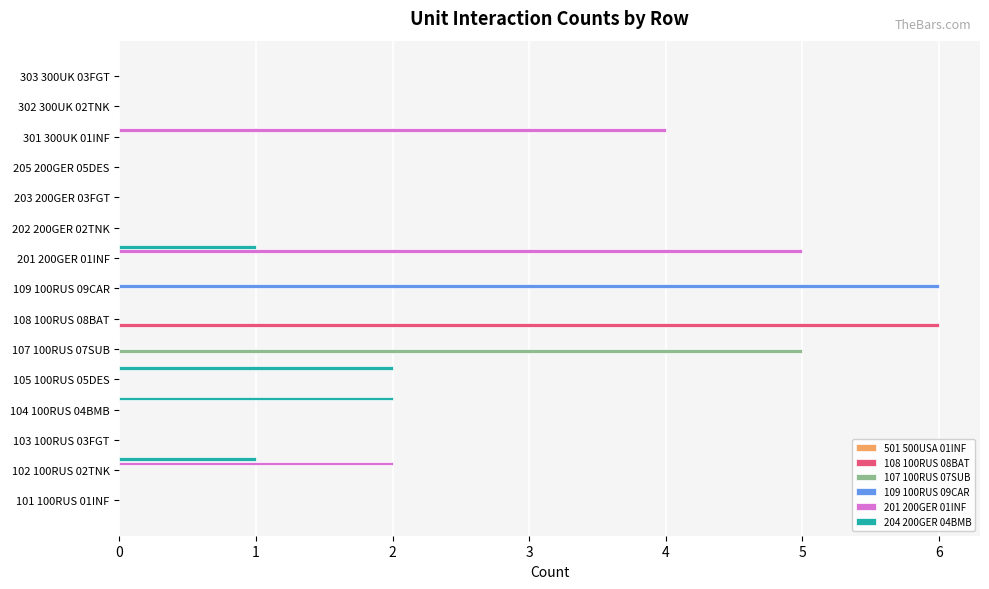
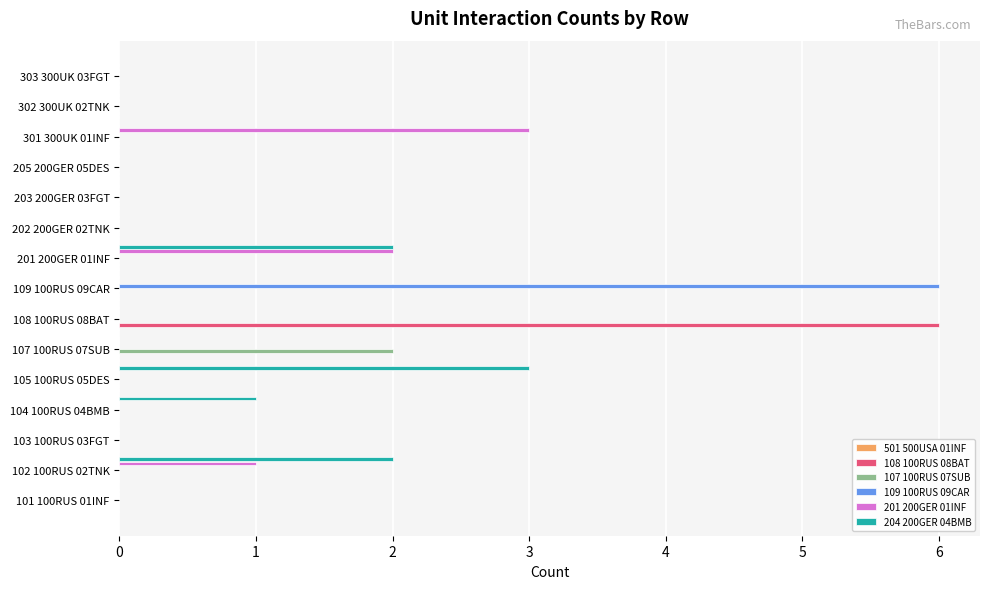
201 200GER 01INF, 301 300UK 01INF: 4 -> 3
204 200GER 04BMB, 201 200GER 01INF: 1 -> 2
201 200GER 01INF, 201 200GER 01INF: 5 -> 2
107 100RUS 07SUB, 107 100RUS 07SUB: 5 -> 2
204 200GER 04BMB, 105 100RUS 05DES: 2 -> 3
204 200GER 04BMB, 104 100RUS 04BMB: 2 -> 1
204 200GER 04BMB, 102 100RUS 02TNK: 1 -> 2
201 200GER 01INF, 102 100RUS 02TNK: 2 -> 1
